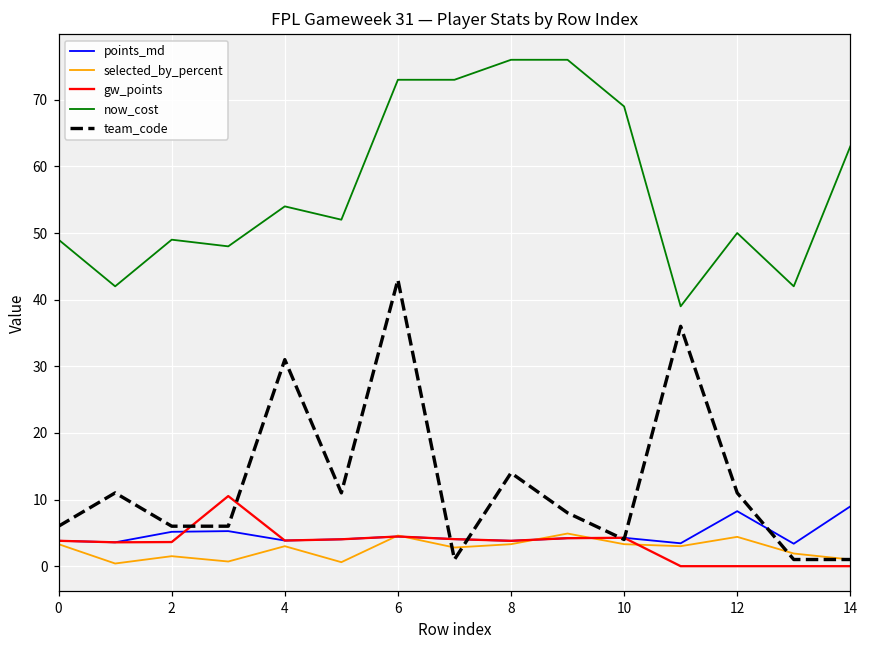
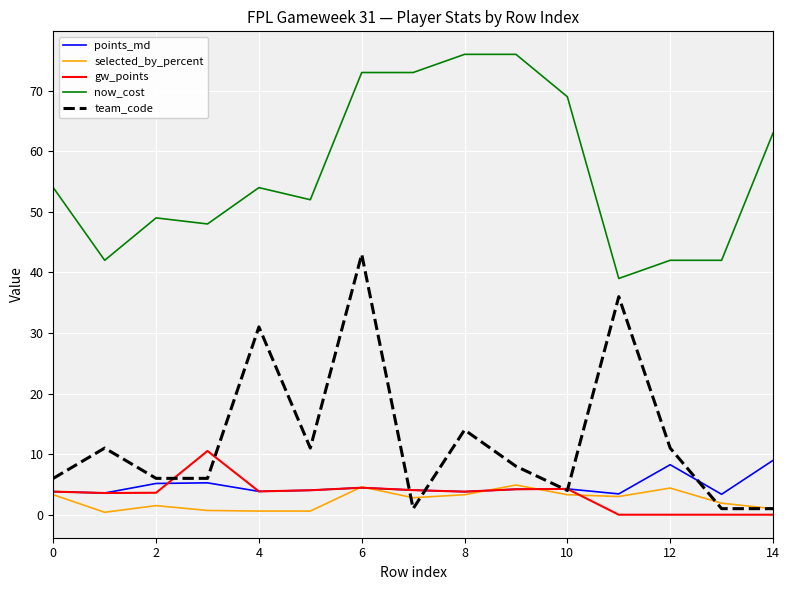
now_cost, 0: 49 -> 54
selected_by_percent, 4: 3 -> 1
now_cost, 12: 50 -> 42
